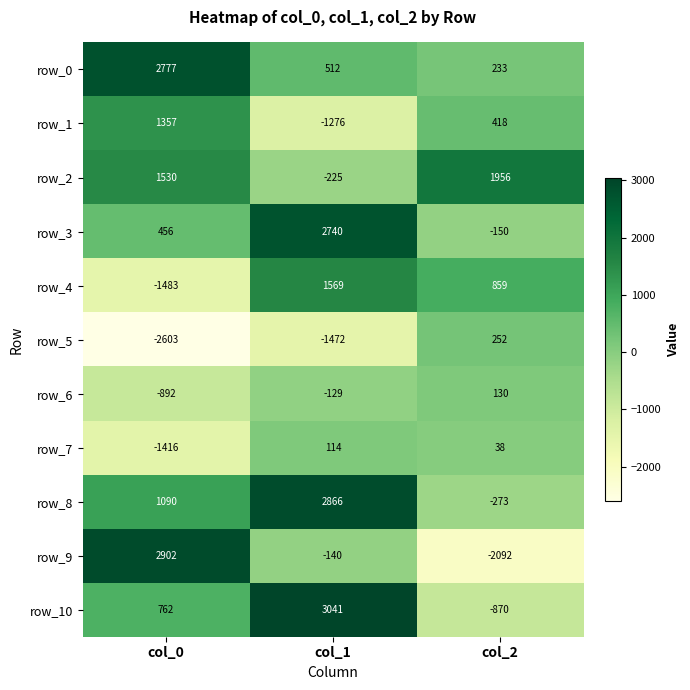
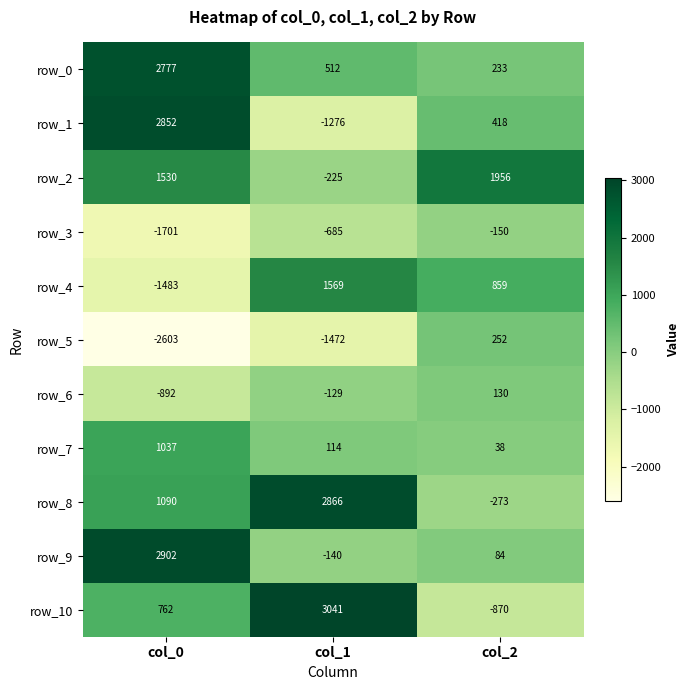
row_1, col_0: 1357 -> 2852
row_3, col_0: 456 -> -1701
row_3, col_1: 2740 -> -685
row_7, col_0: -1416 -> 1037
row_9, col_2: -2092 -> 84
